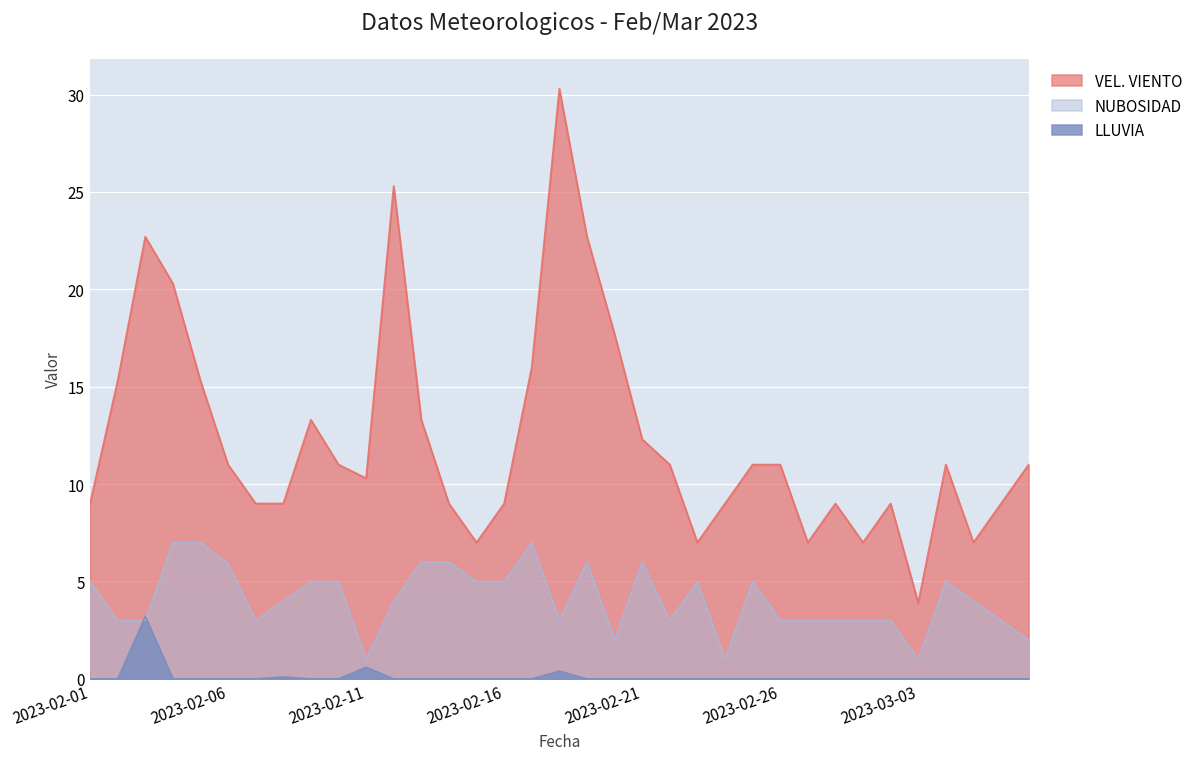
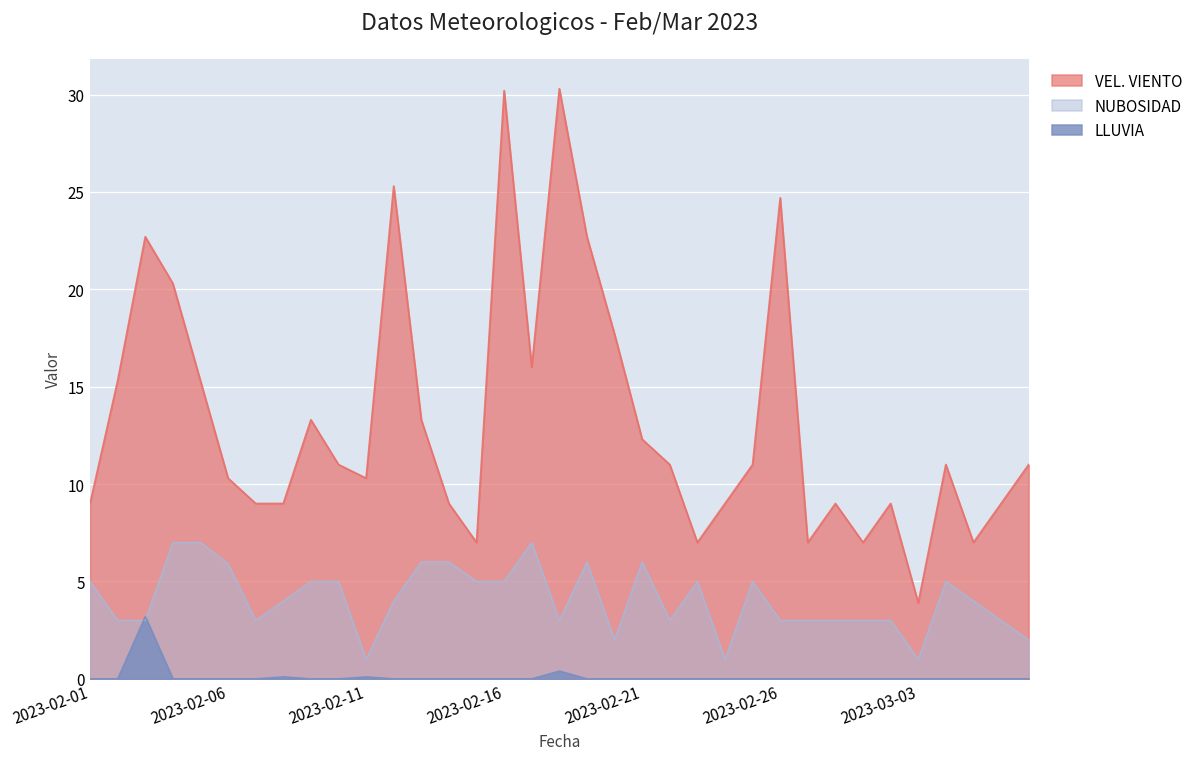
VEL. VIENTO, 2023-02-06: 11.0 -> 10.3
LLUVIA, 2023-02-11: 0.6 -> 0.1
VEL. VIENTO, 2023-02-16: 9.0 -> 30.2
VEL. VIENTO, 2023-02-26: 11.0 -> 24.7
